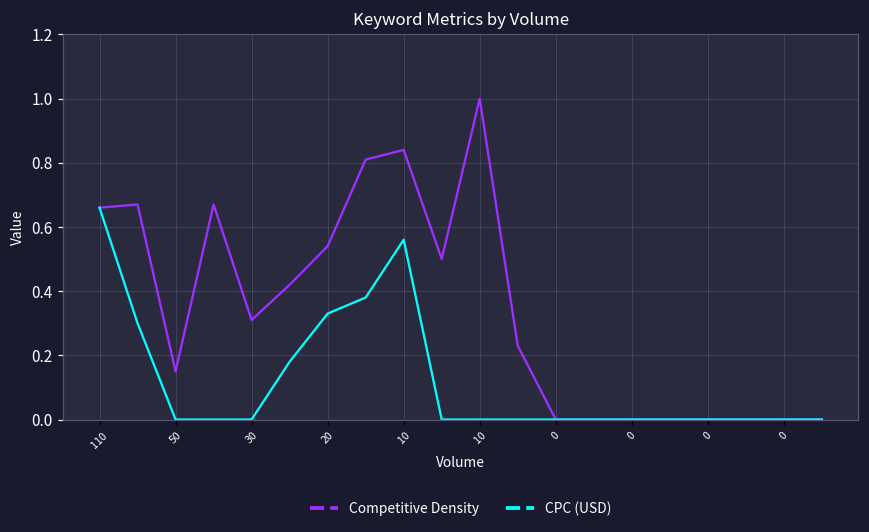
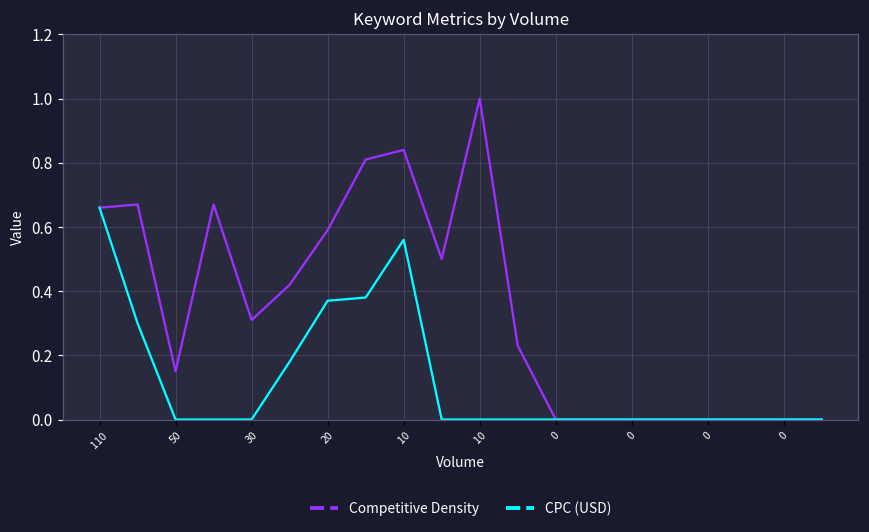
Competitive Density, 20: 0.54 -> 0.59
CPC (USD), 20: 0.33 -> 0.37
